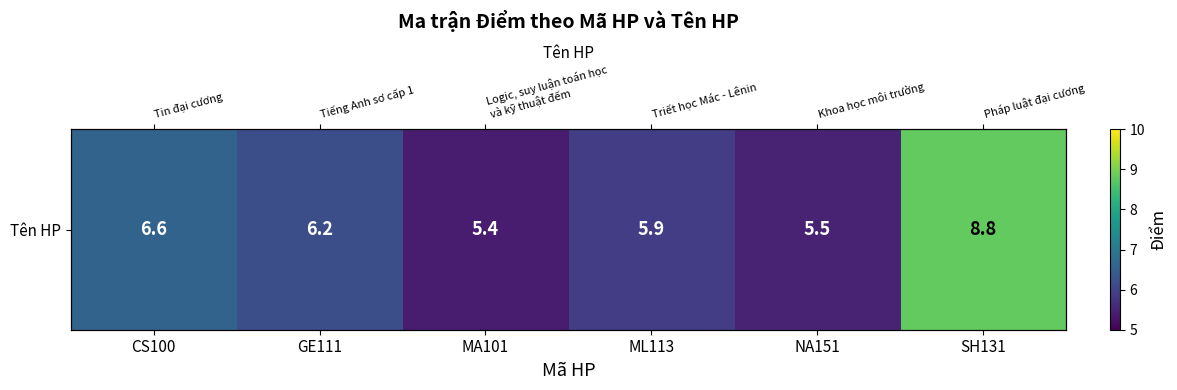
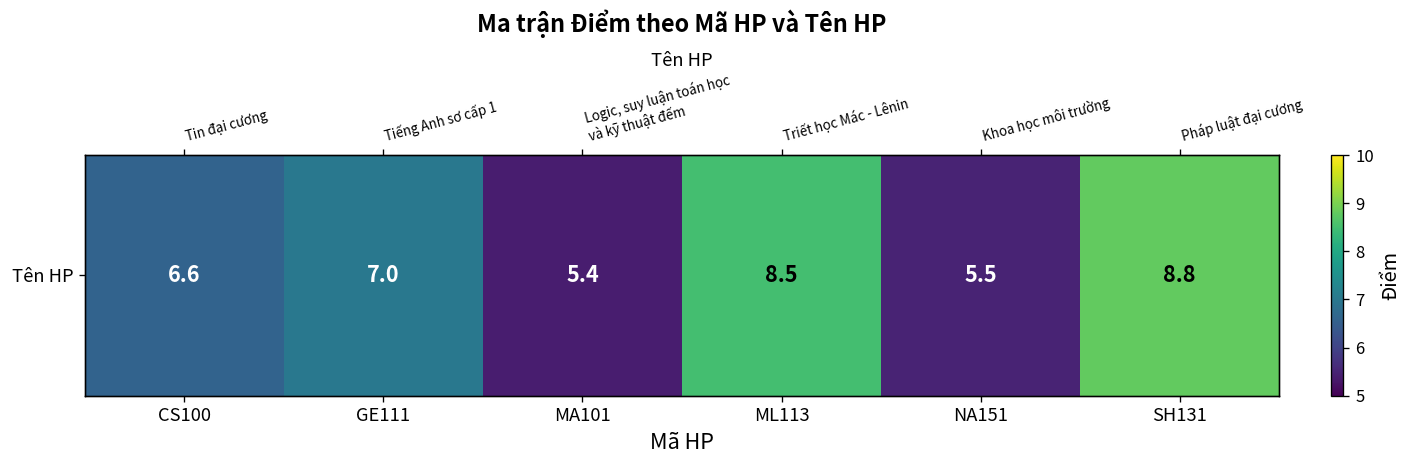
Tên HP, GE111: 6.2 -> 7.0
Tên HP, ML113: 5.9 -> 8.5
